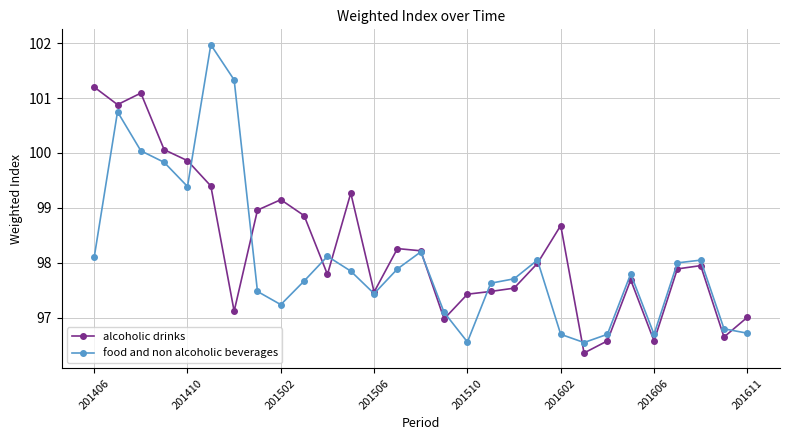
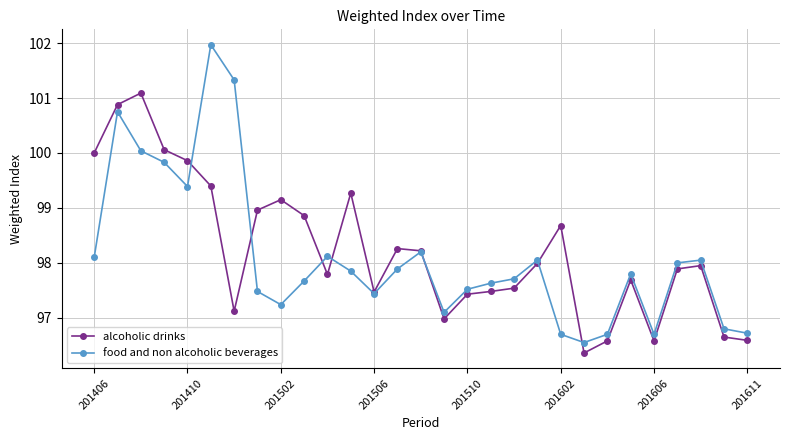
alcoholic drinks, 201406: 101.2 -> 100.0
food and non alcoholic beverages, 201510: 96.6 -> 97.5
alcoholic drinks, 201611: 97.0 -> 96.6
